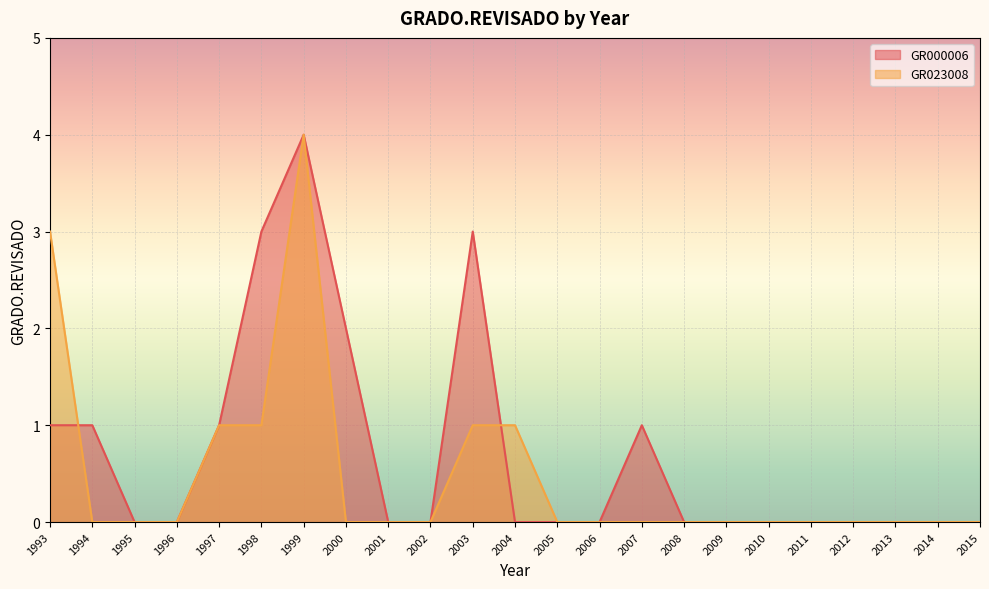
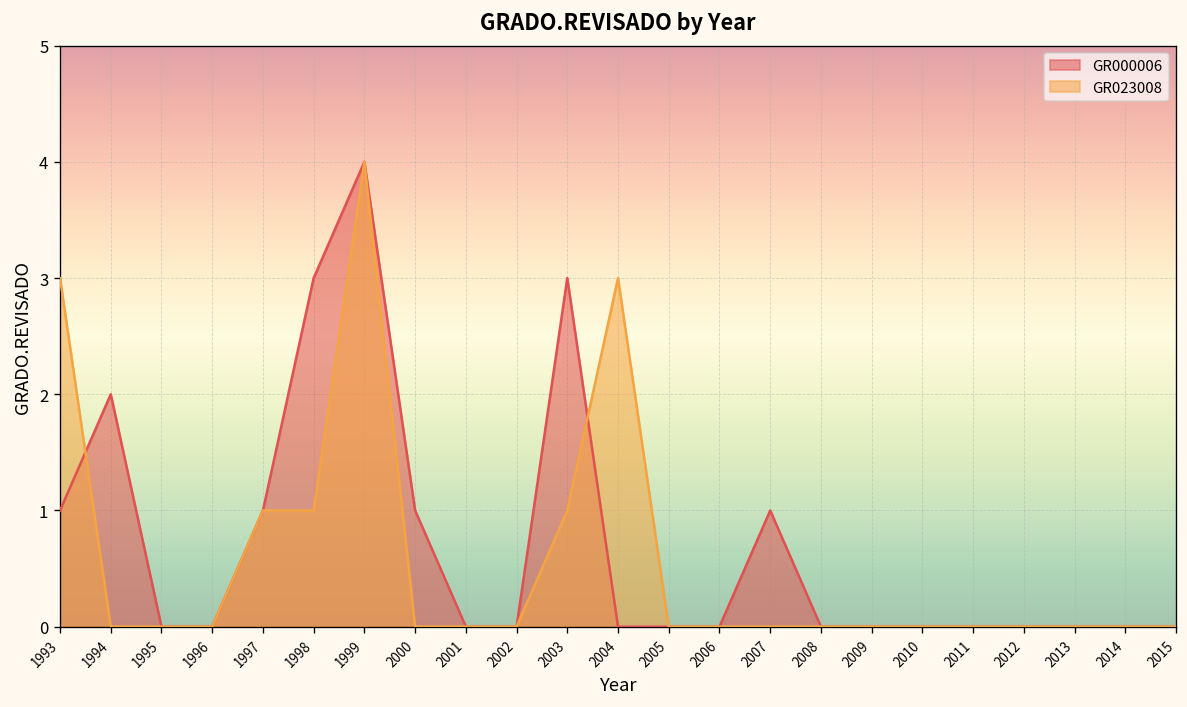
GR000006, 1994: 1 -> 2
GR000006, 2000: 2 -> 1
GR023008, 2004: 1 -> 3
